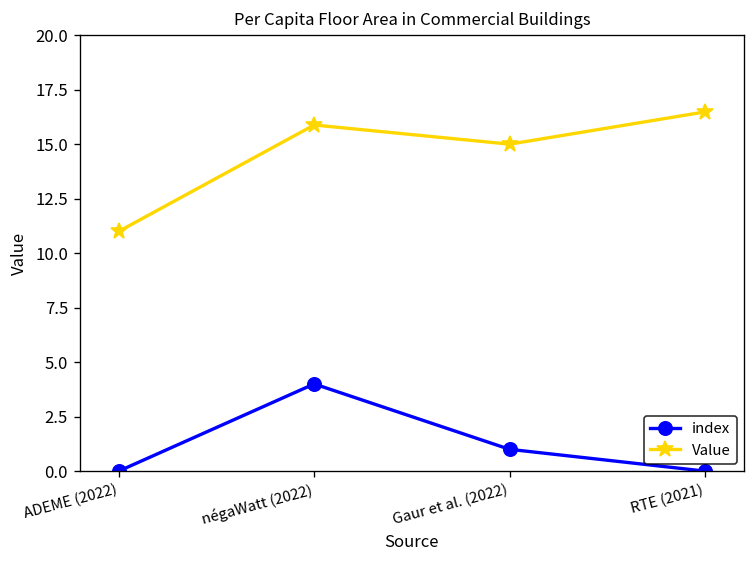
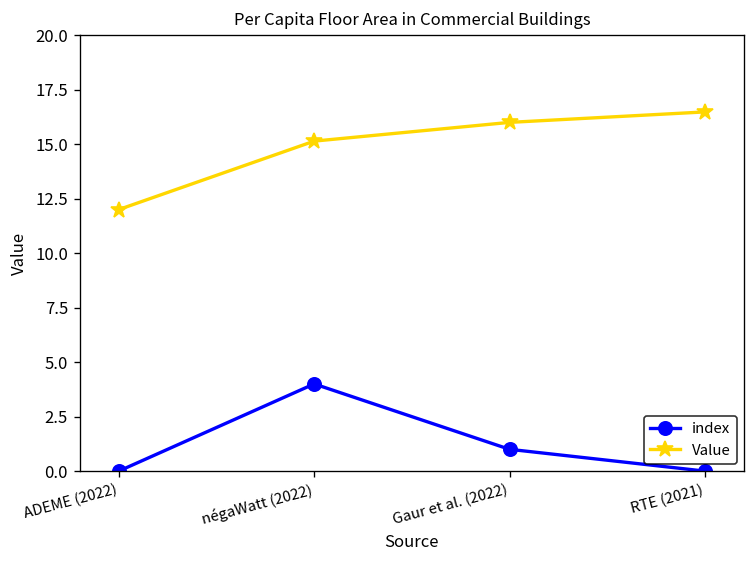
Value, ADEME (2022): 11 -> 12
Value, négaWatt (2022): 15.9 -> 15.1
Value, Gaur et al. (2022): 15 -> 16
